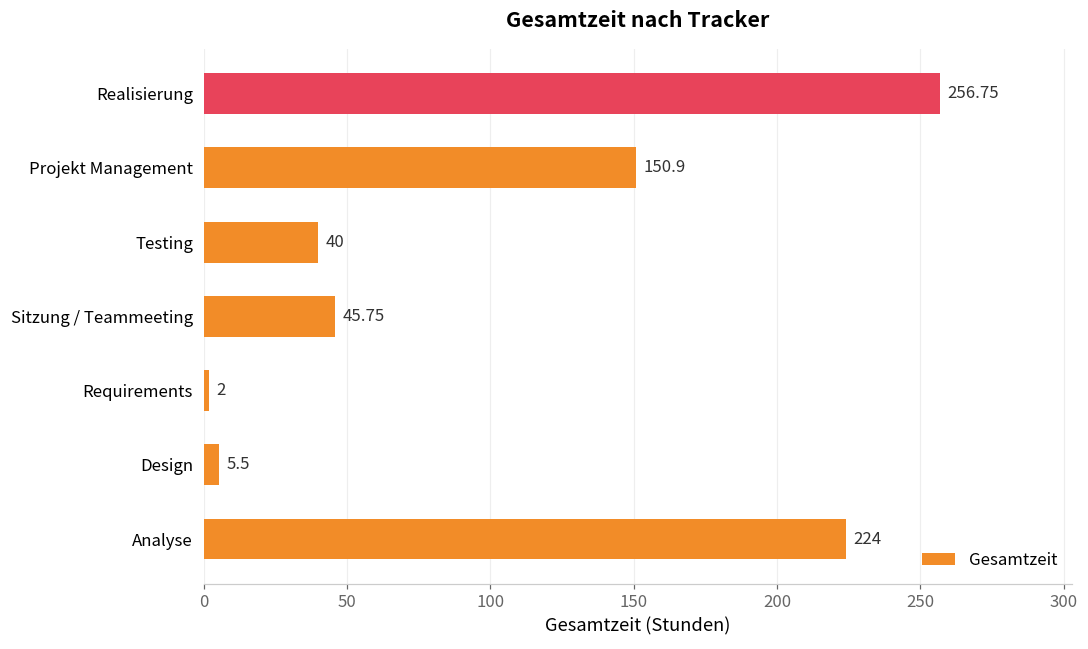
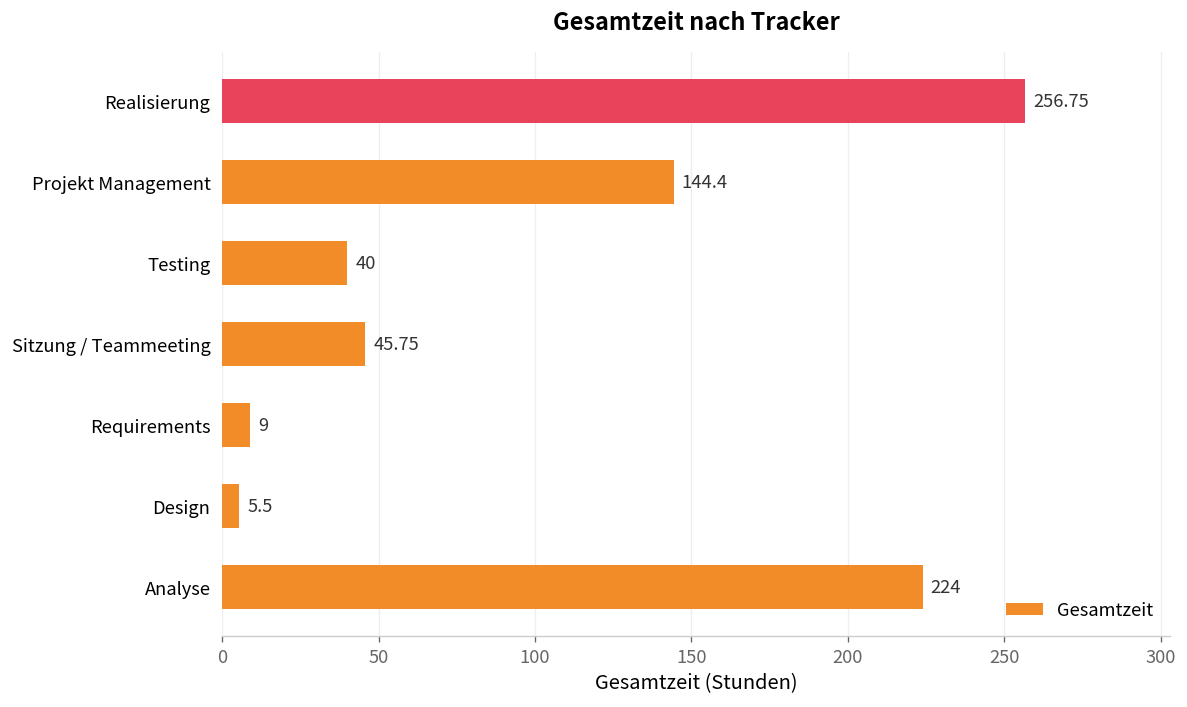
Projekt Management: 150.9 -> 144.4
Requirements: 2 -> 9
